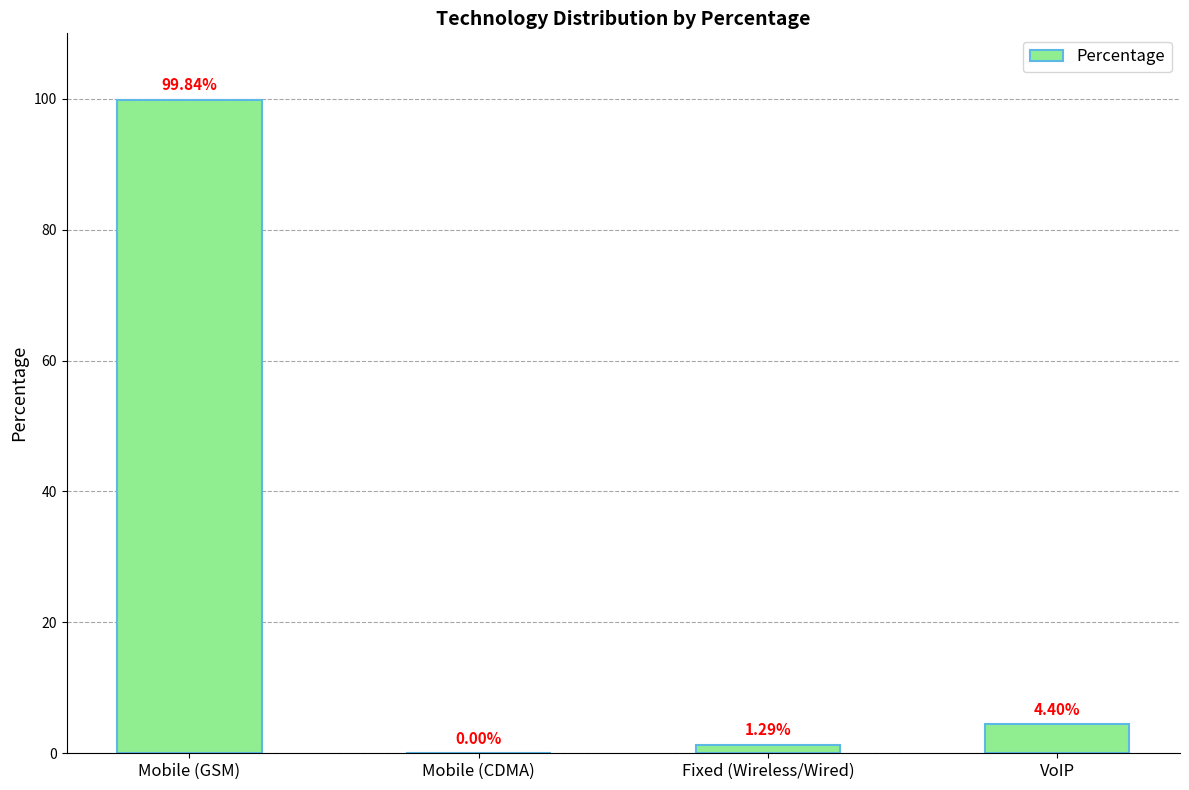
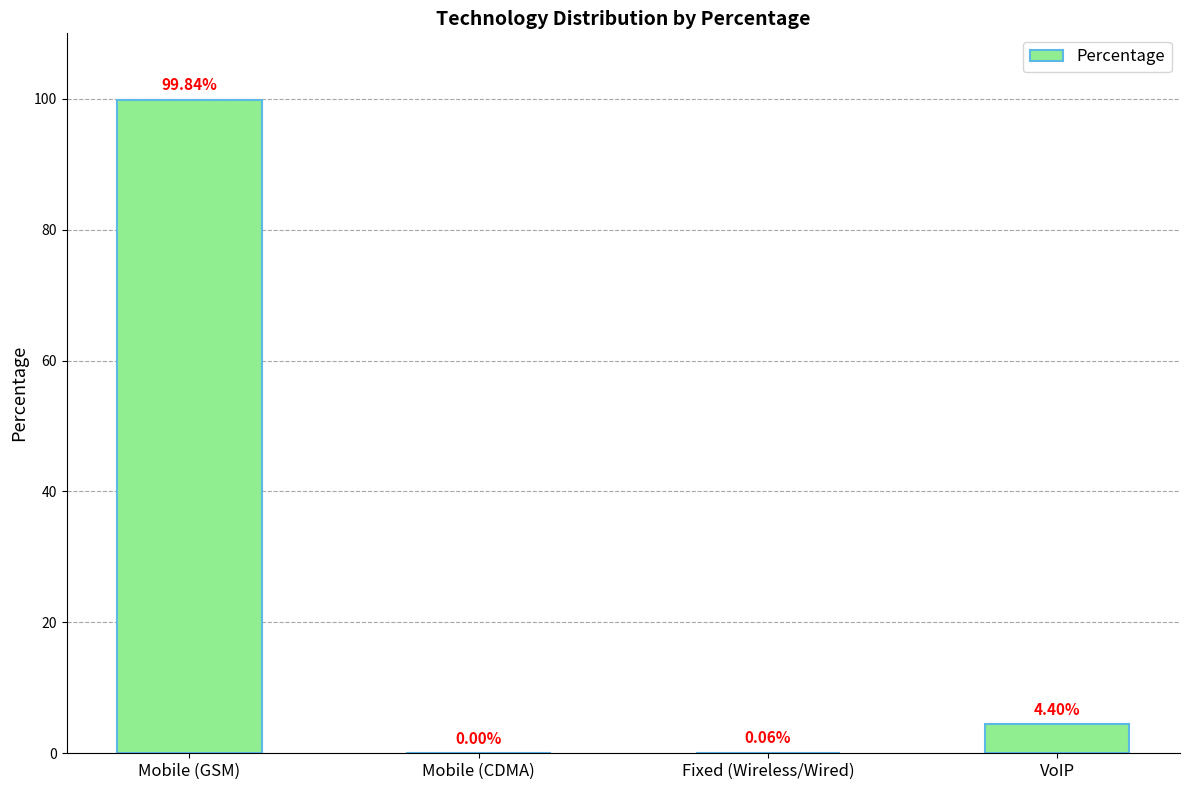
Fixed (Wireless/Wired): 1.29% -> 0.06%
